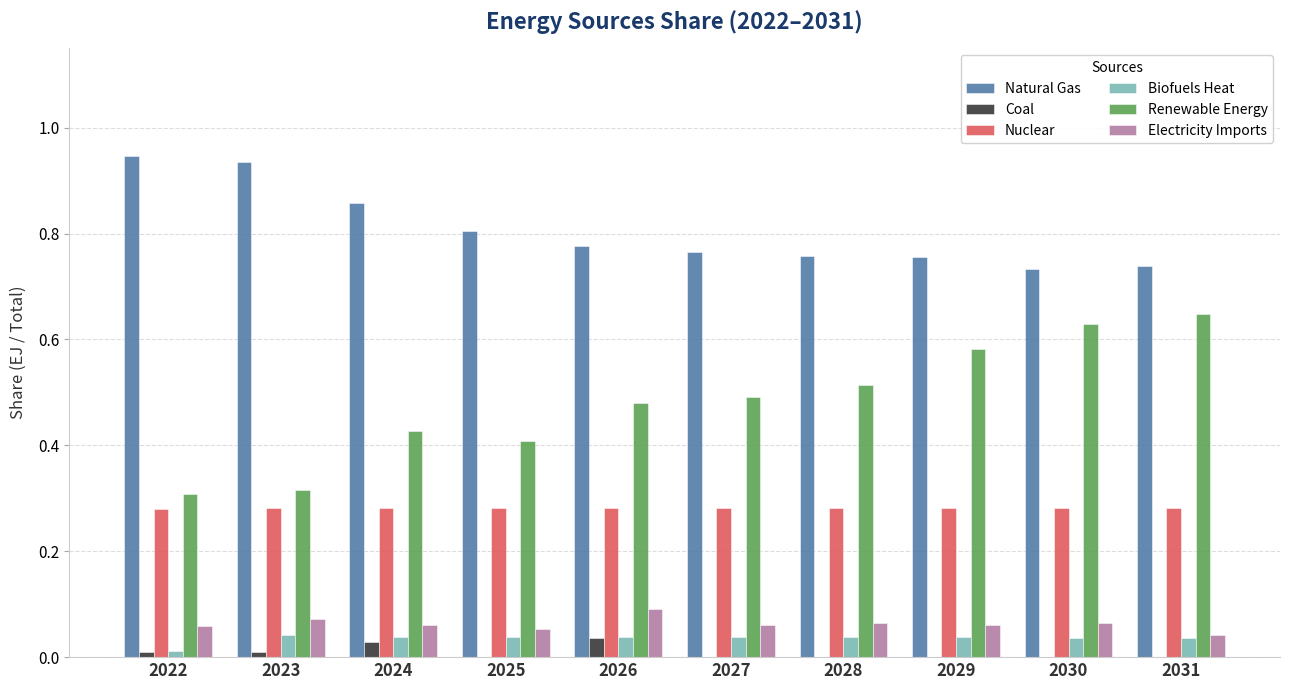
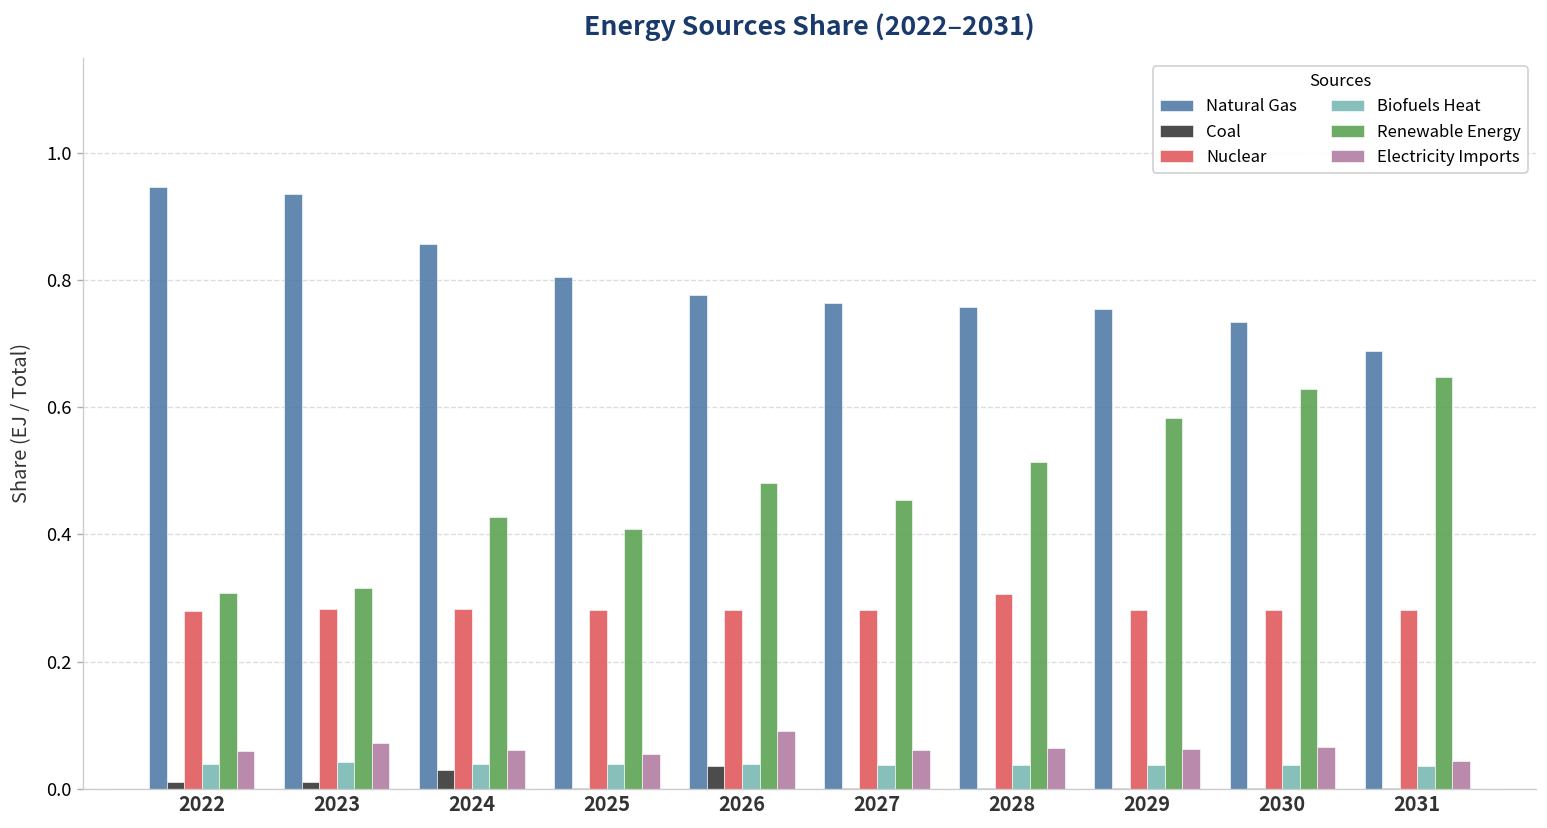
Biofuels Heat, 2022: 0.01 -> 0.04
Renewable Energy, 2027: 0.49 -> 0.45
Nuclear, 2028: 0.28 -> 0.31
Natural Gas, 2031: 0.74 -> 0.69
